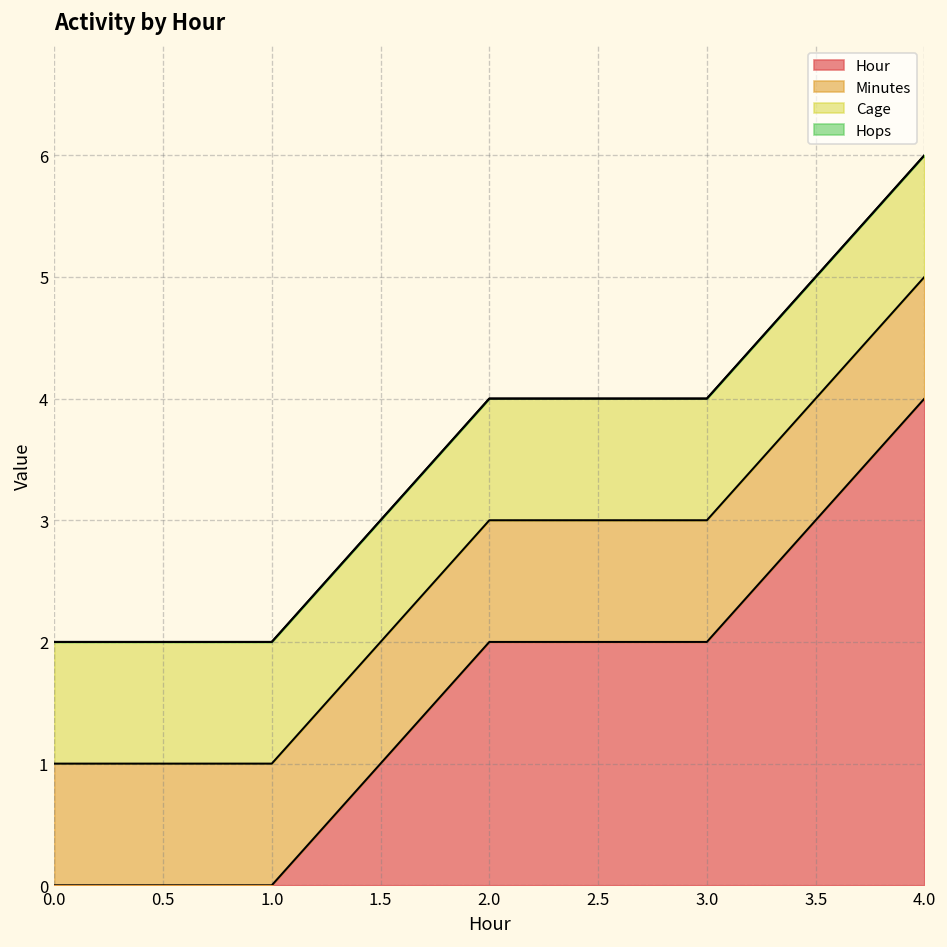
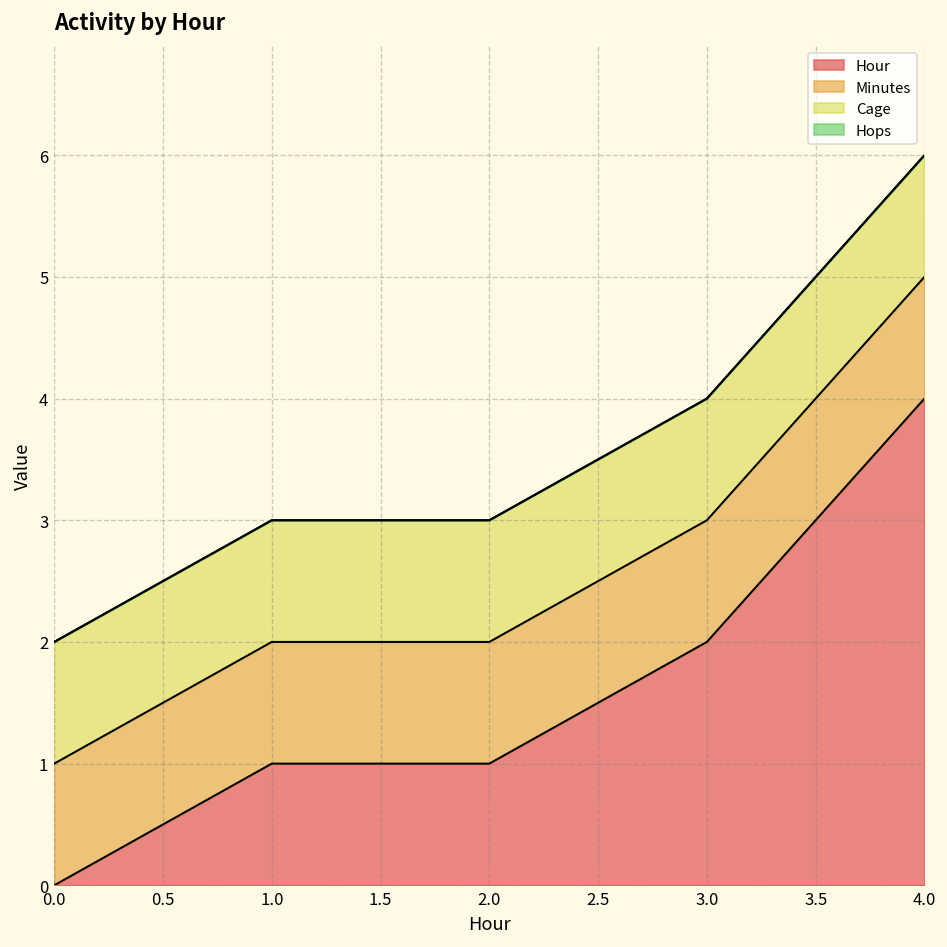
Hour, 1.0: 0 -> 1
Hour, 2.0: 2 -> 1
